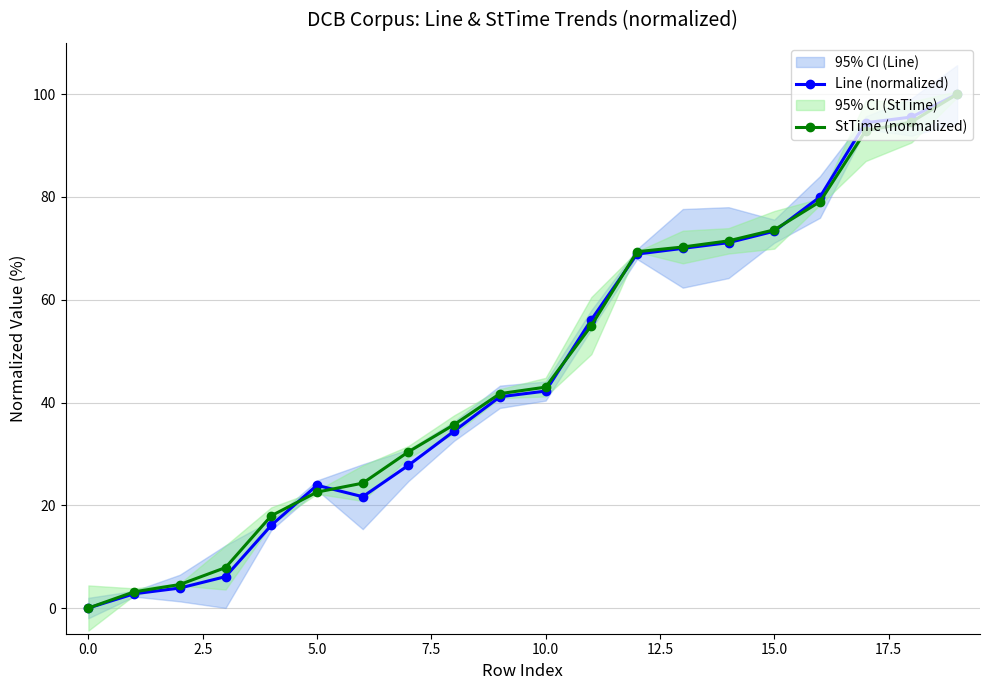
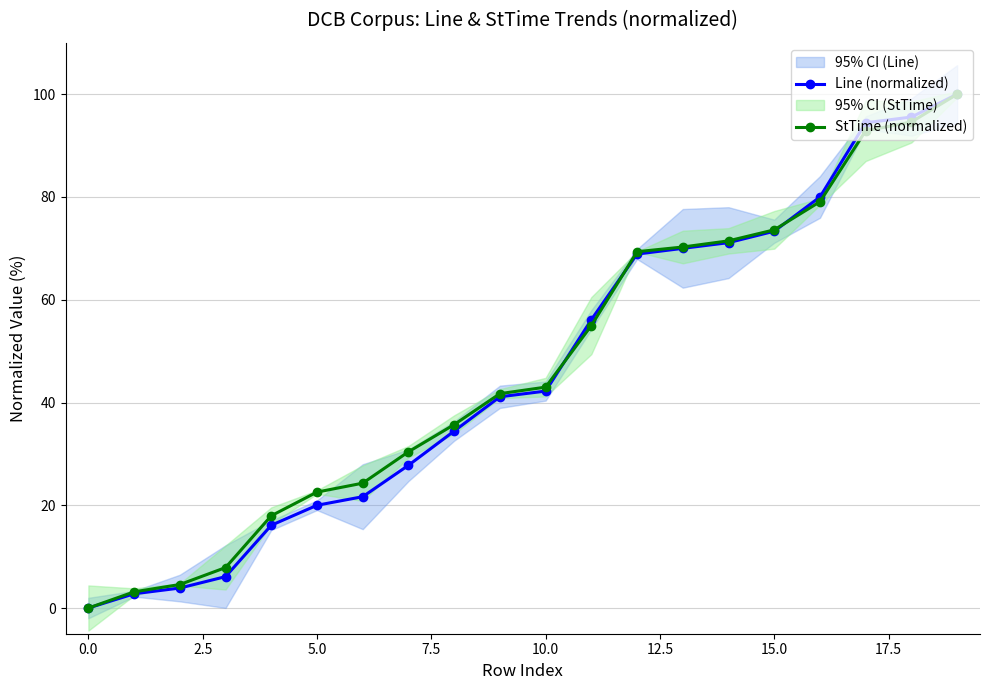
Line (normalized), 5.0: 24 -> 20
